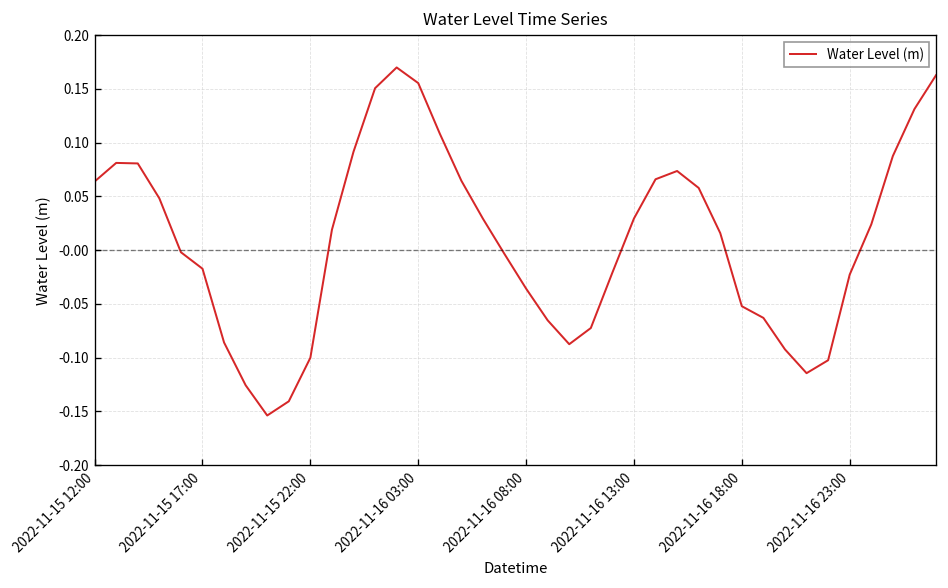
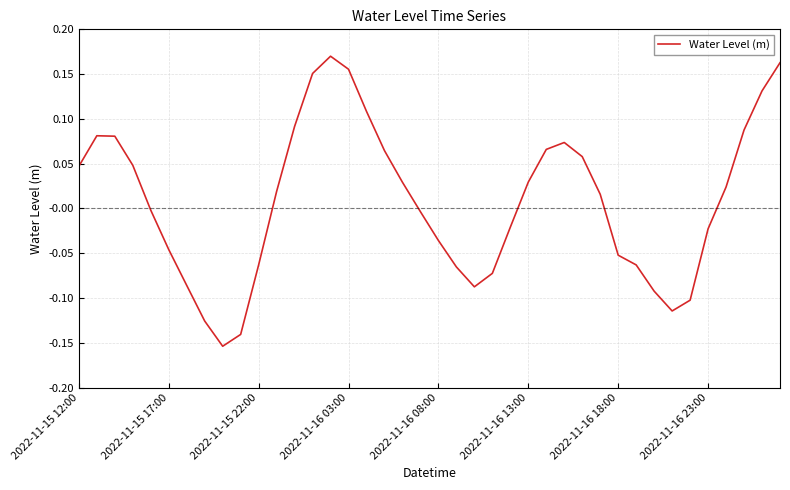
2022-11-15 12:00: 0.06 -> 0.05
2022-11-15 17:00: -0.02 -> -0.05
2022-11-15 22:00: -0.10 -> -0.06
